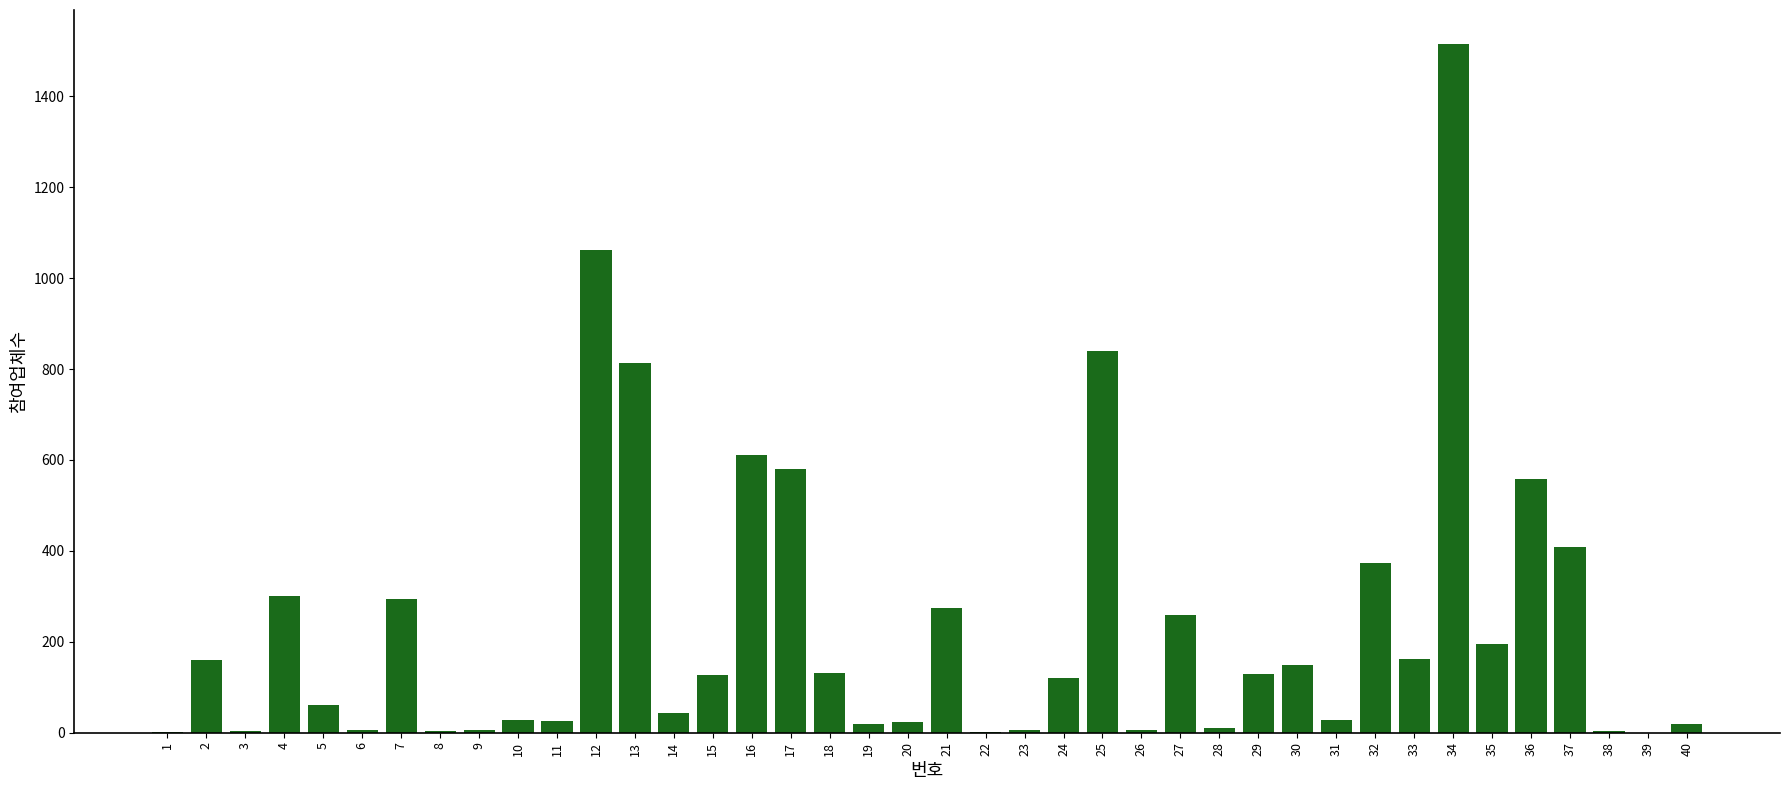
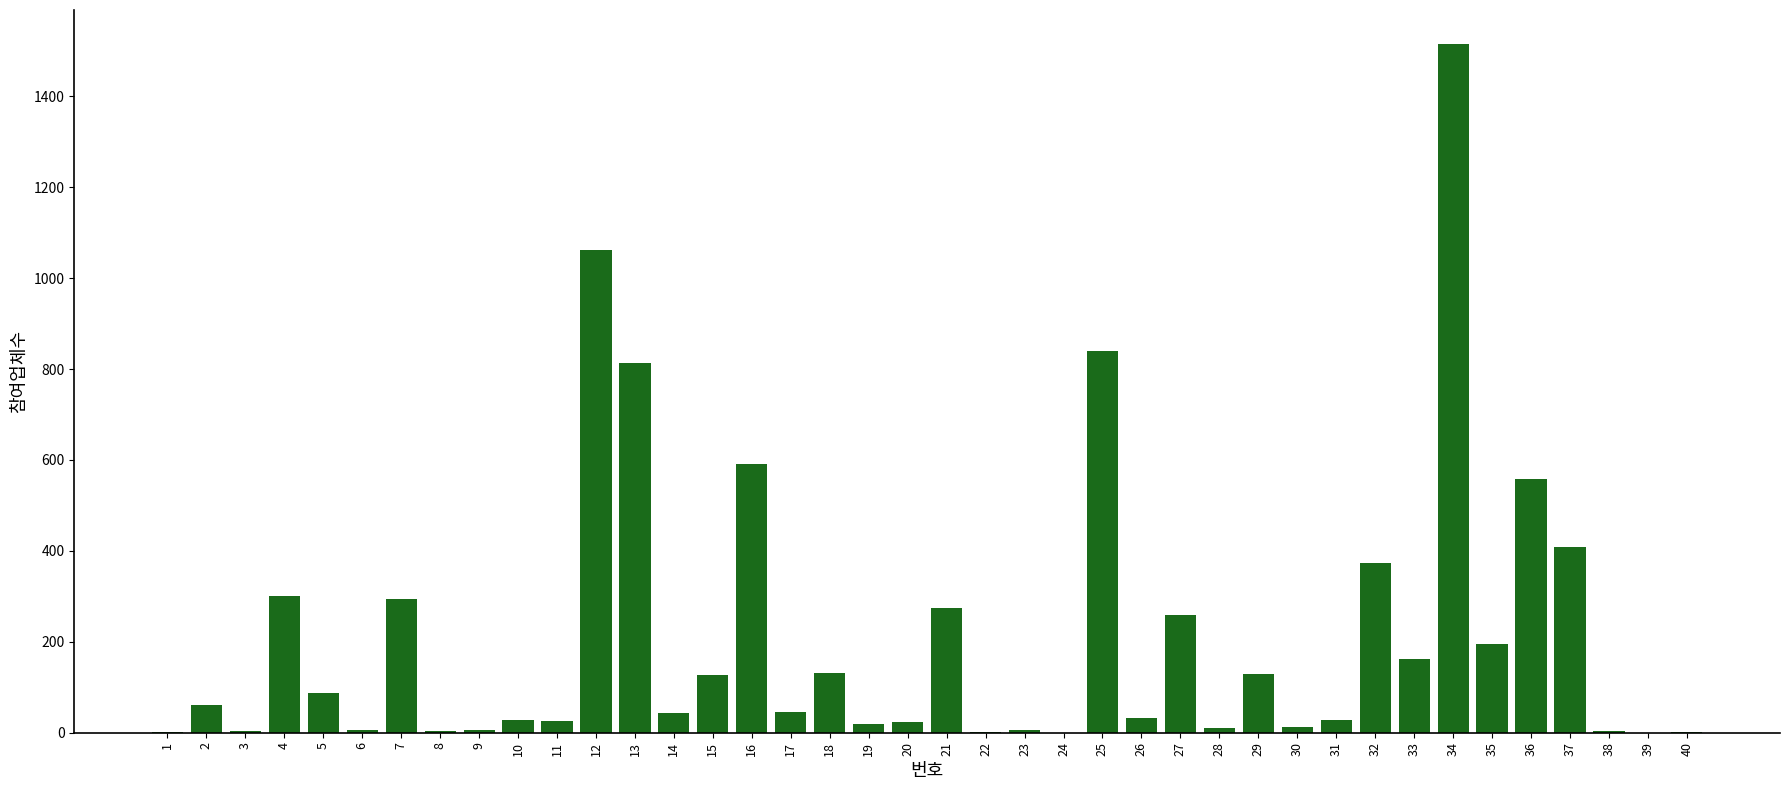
2: 160 -> 60
5: 60 -> 90
16: 610 -> 590
17: 580 -> 50
24: 120 -> 0
26: 10 -> 30
30: 150 -> 10
40: 20 -> 0
